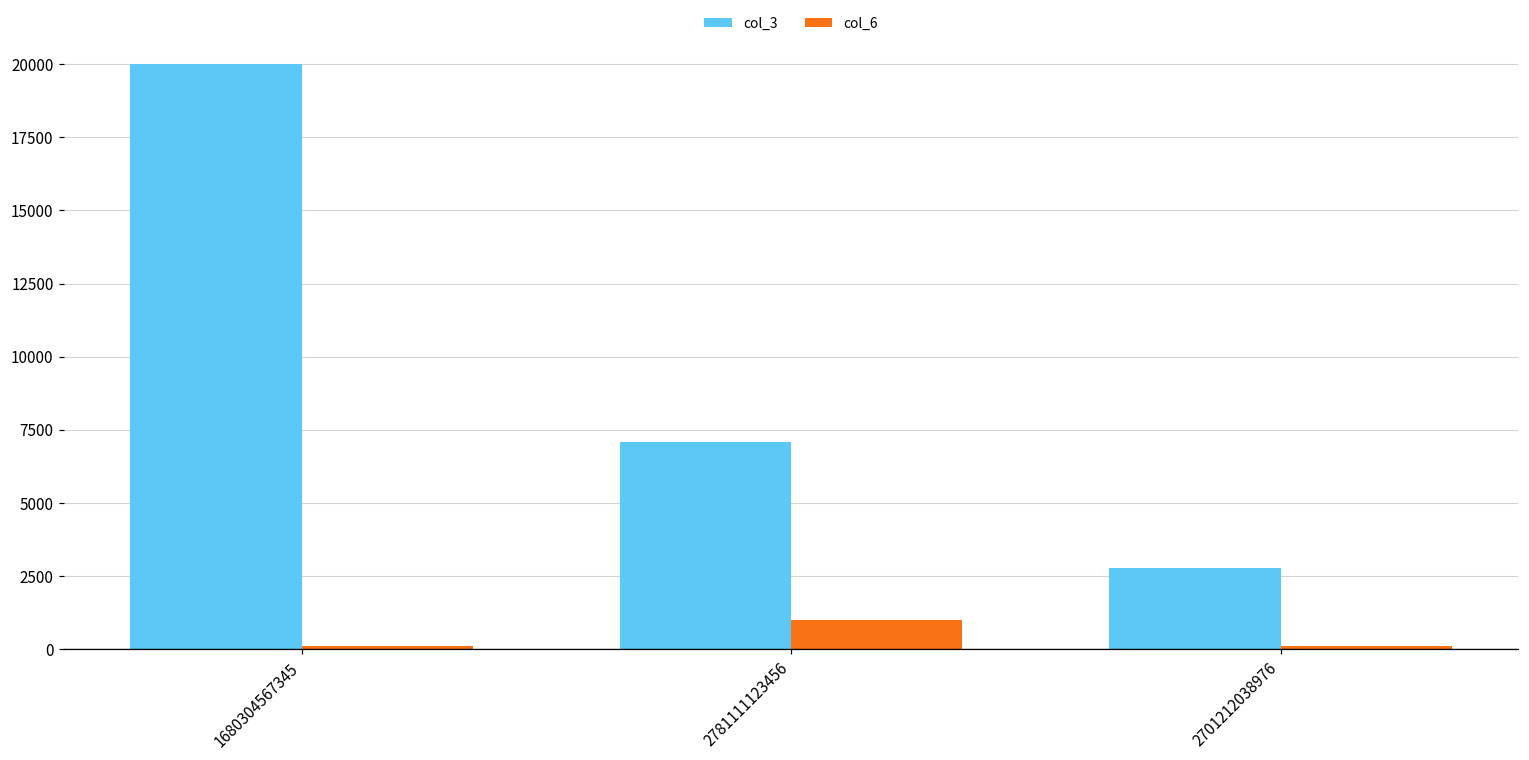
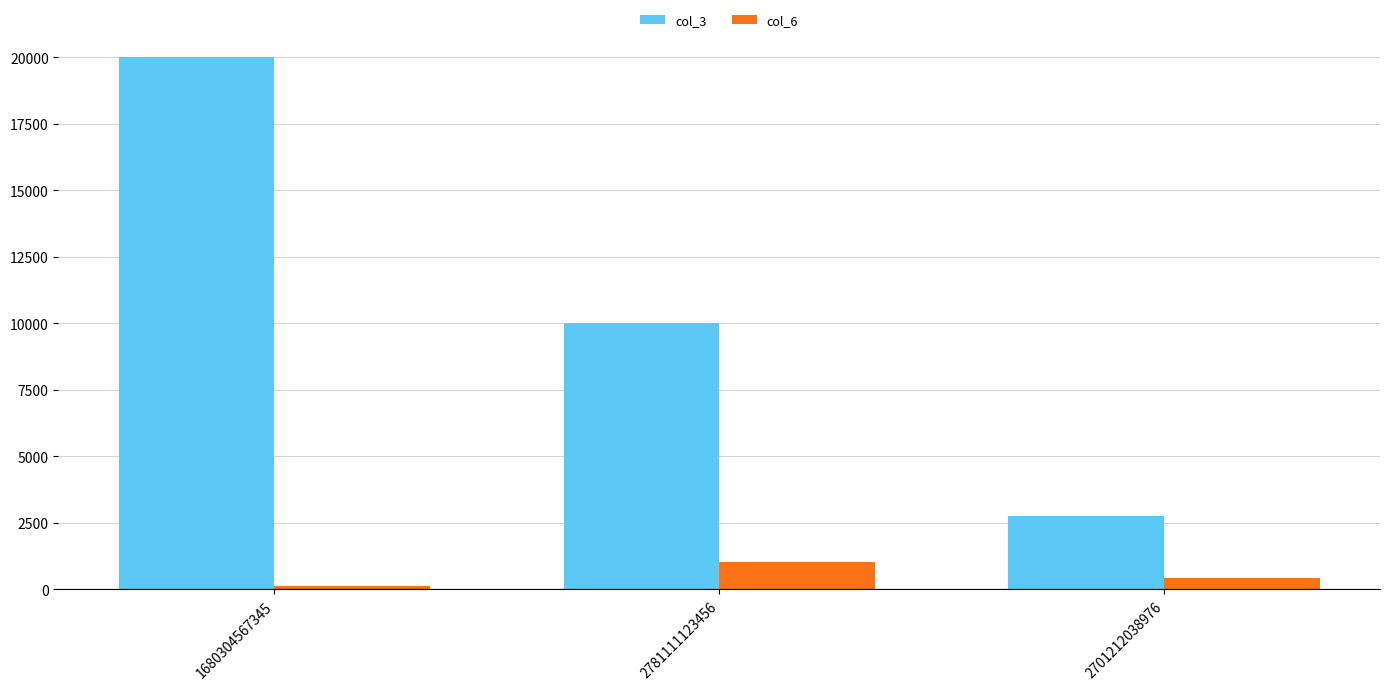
col_3, 2781111123456: 7100 -> 10000
col_6, 2701212038976: 100 -> 400
